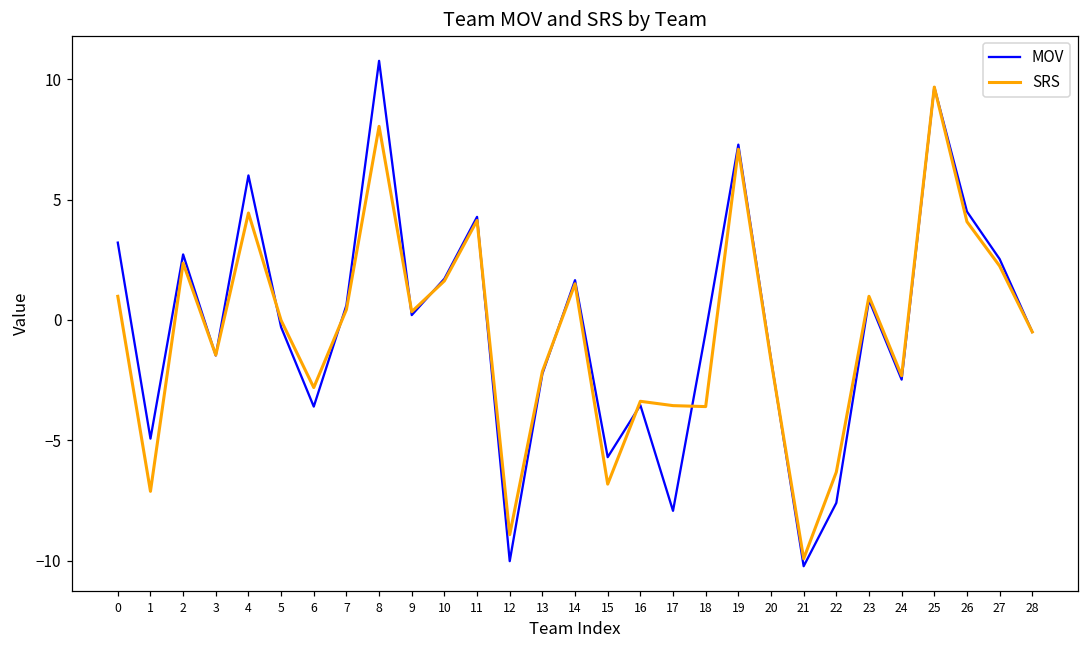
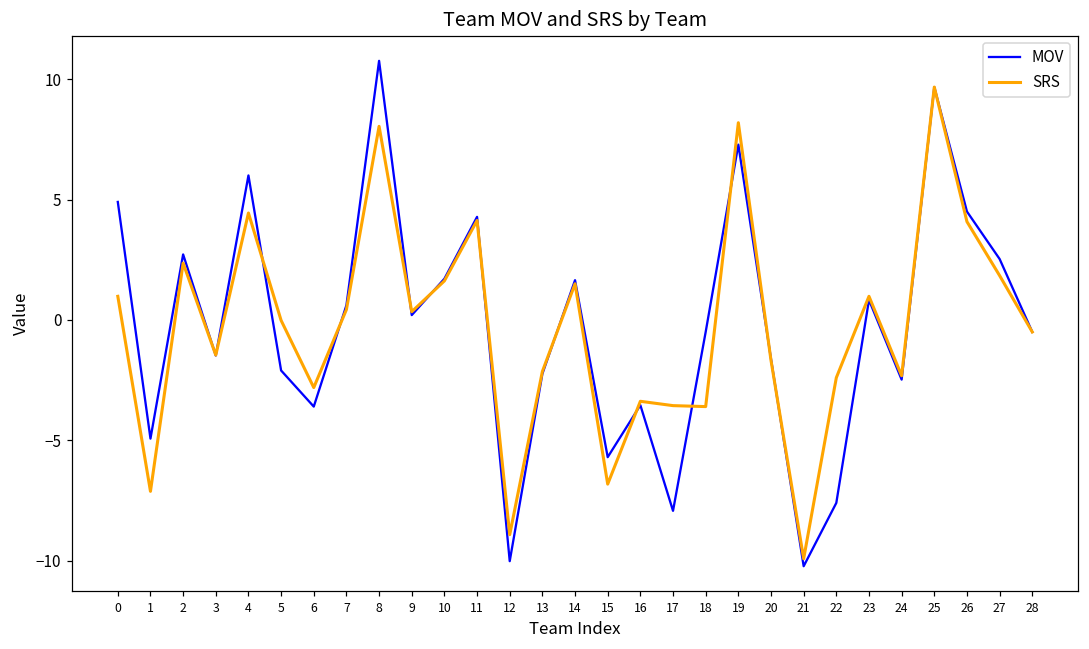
MOV, 0: 3.2 -> 4.9
MOV, 5: -0.3 -> -2.1
SRS, 19: 7.1 -> 8.2
SRS, 22: -6.3 -> -2.4
SRS, 27: 2.2 -> 1.8
